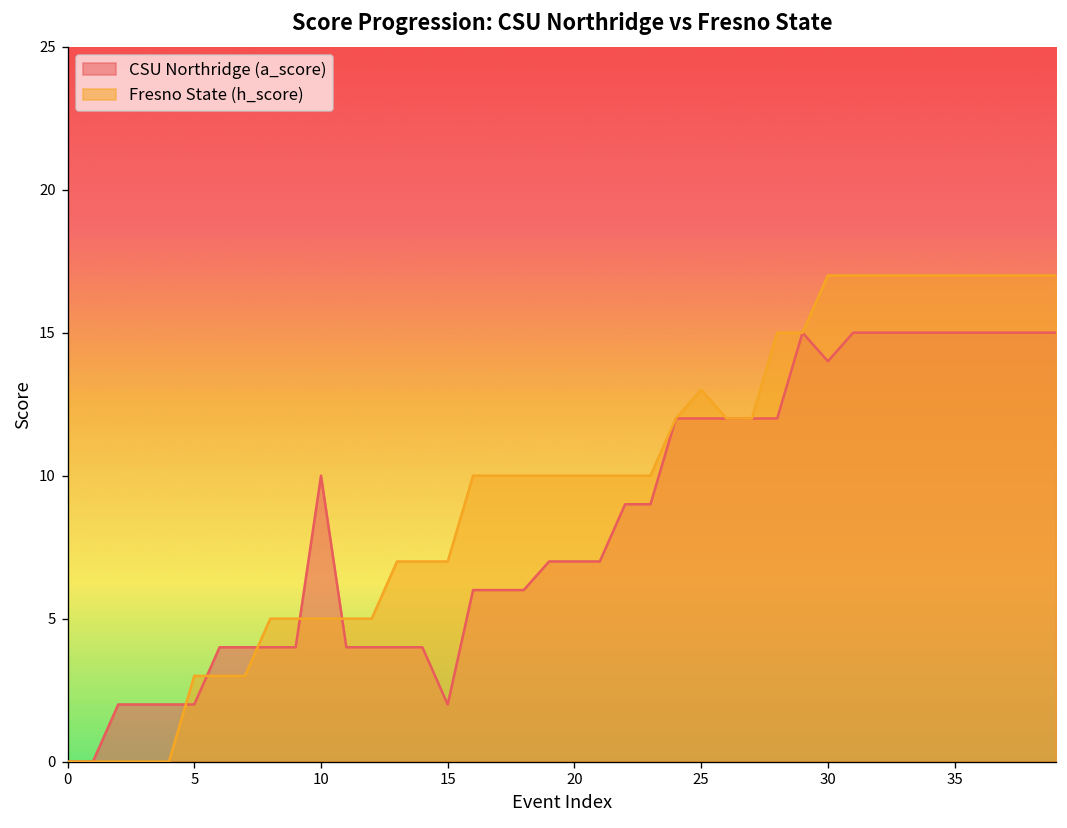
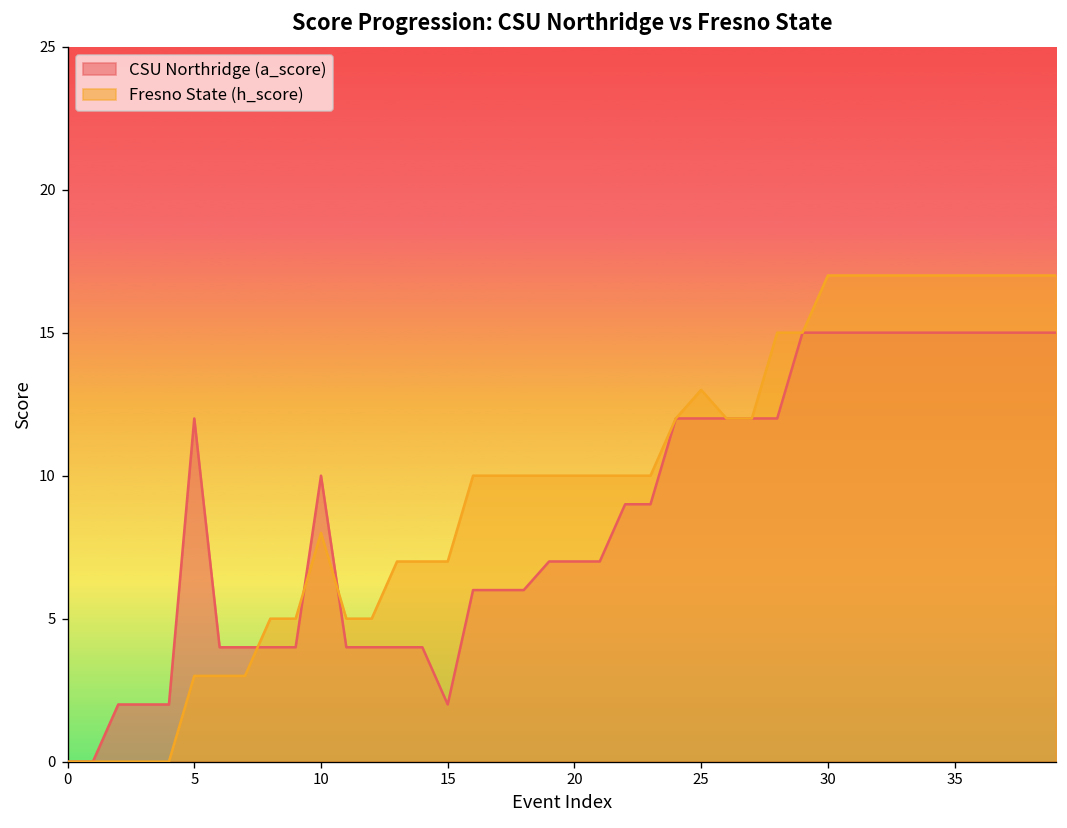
CSU Northridge (a_score), 5: 2 -> 12
Fresno State (h_score), 10: 5 -> 8
CSU Northridge (a_score), 30: 14 -> 15
